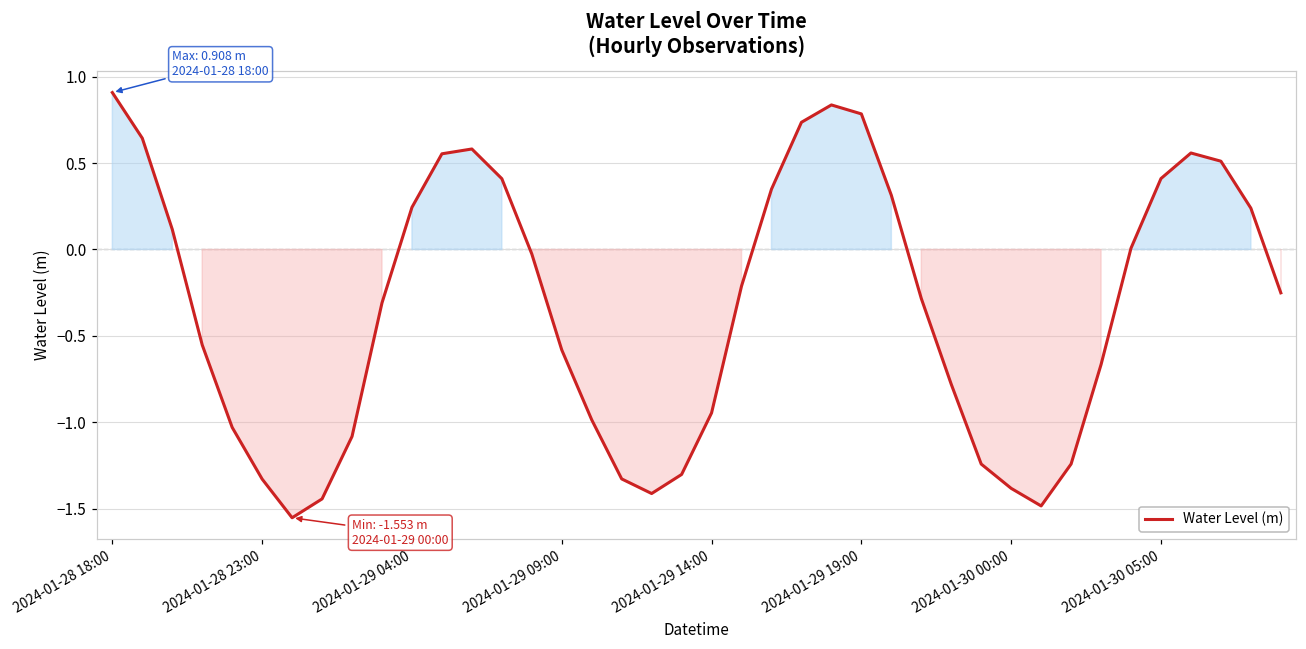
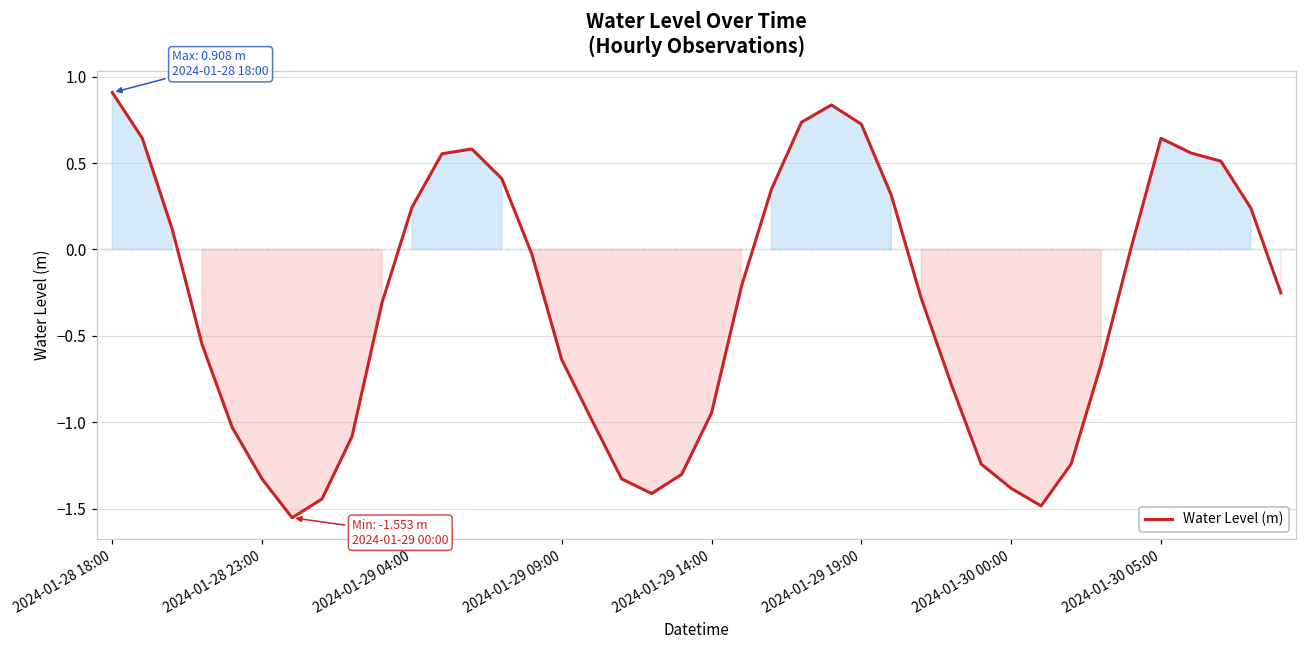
2024-01-29 09:00: -0.58 -> -0.64
2024-01-29 19:00: 0.78 -> 0.73
2024-01-30 05:00: 0.41 -> 0.64
